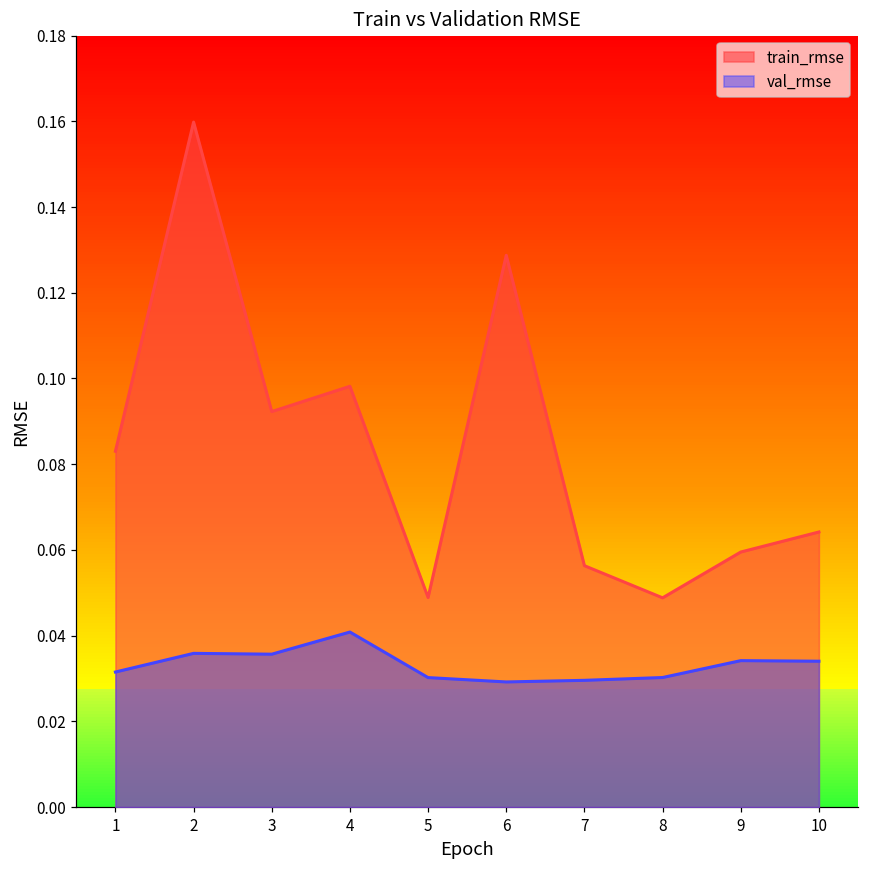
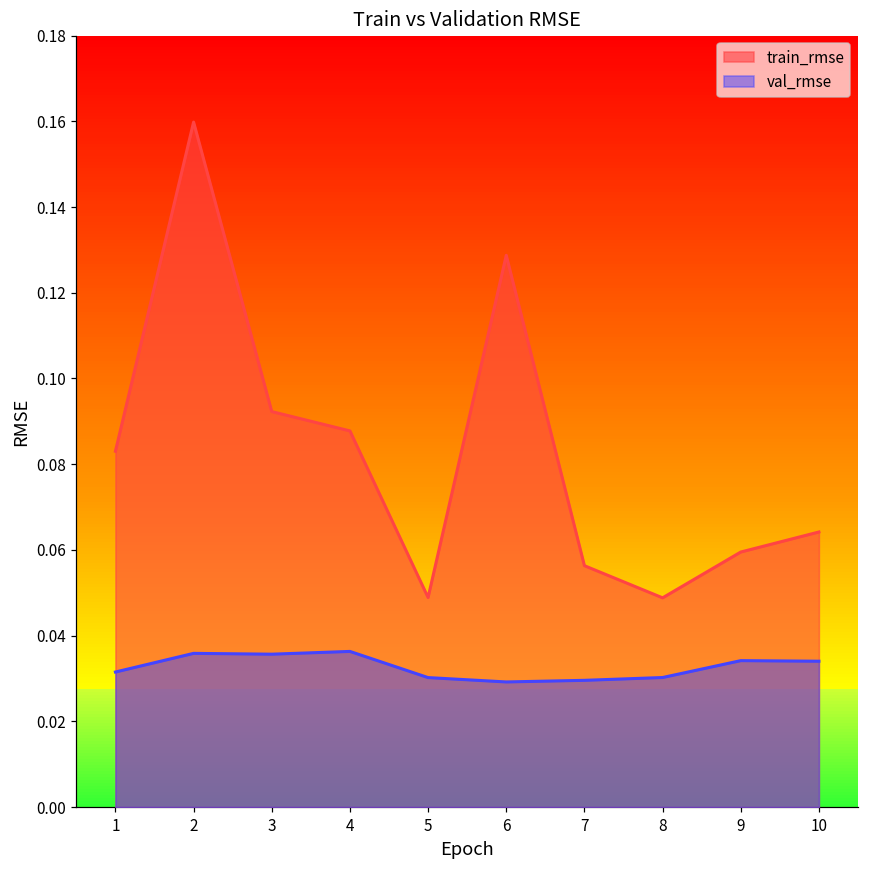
train_rmse, 4: 0.098 -> 0.088
val_rmse, 4: 0.041 -> 0.036
